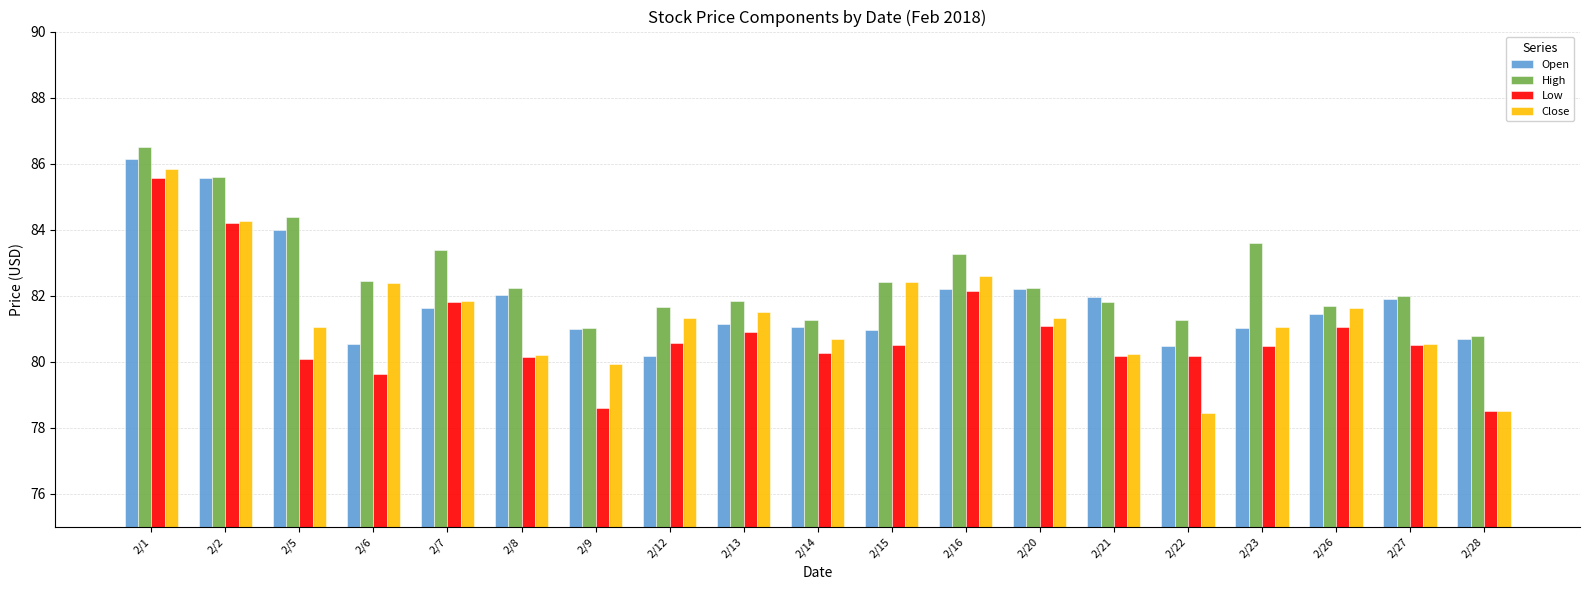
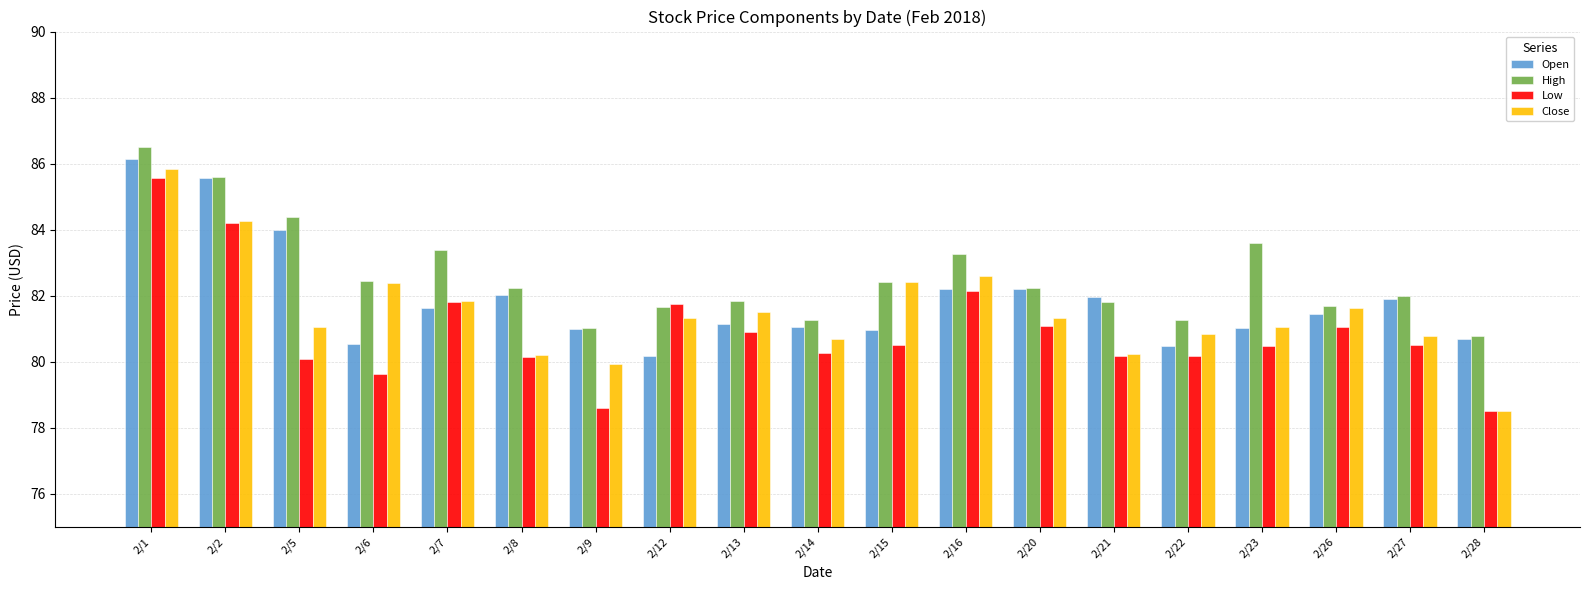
Low, 2/12: 80.6 -> 81.8
Close, 2/22: 78.4 -> 80.8
Close, 2/27: 80.5 -> 80.8
